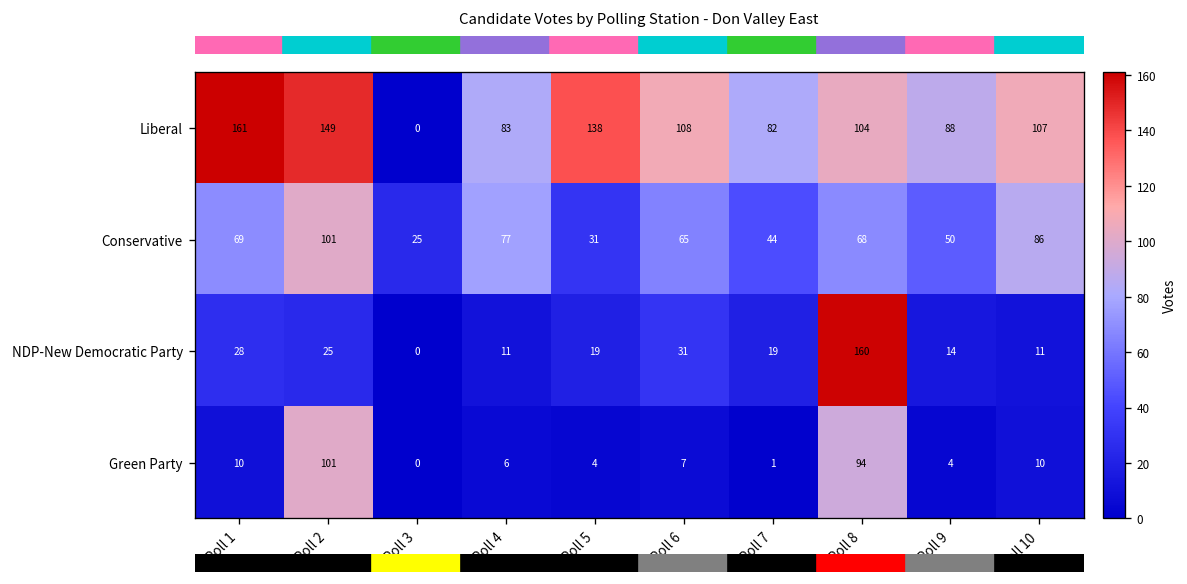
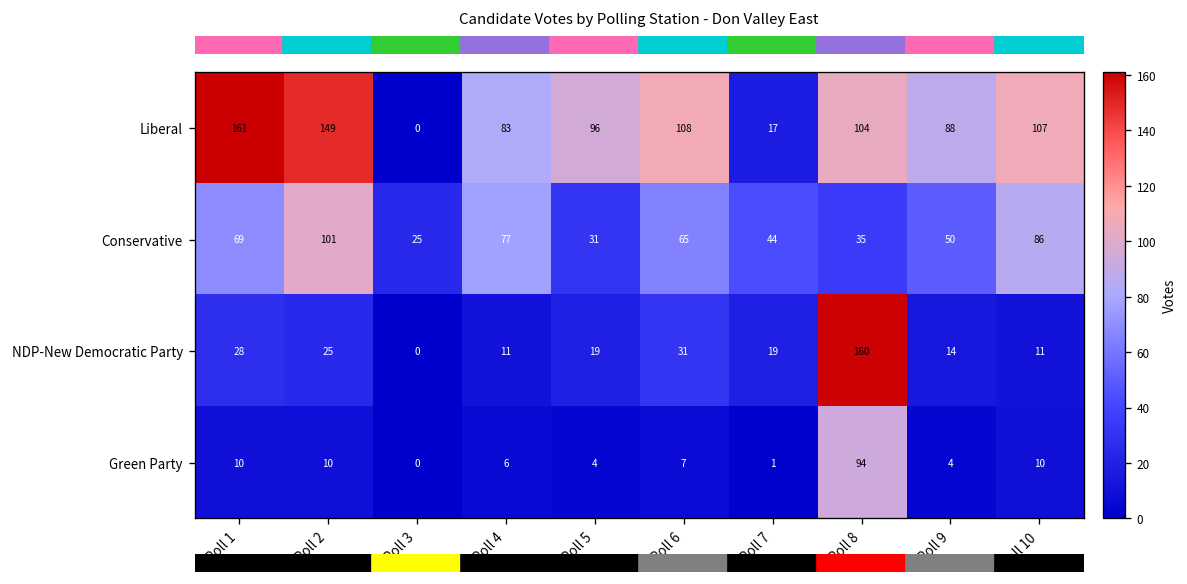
Liberal, Poll 5: 138 -> 96
Liberal, Poll 7: 82 -> 17
Conservative, Poll 8: 68 -> 35
Green Party, Poll 2: 101 -> 10
